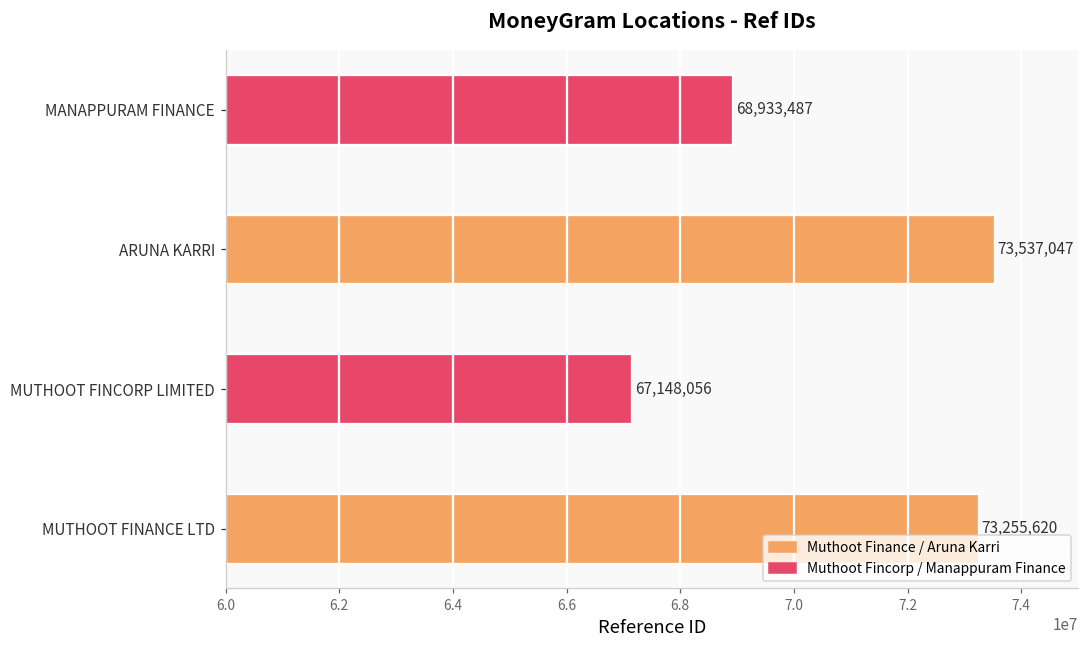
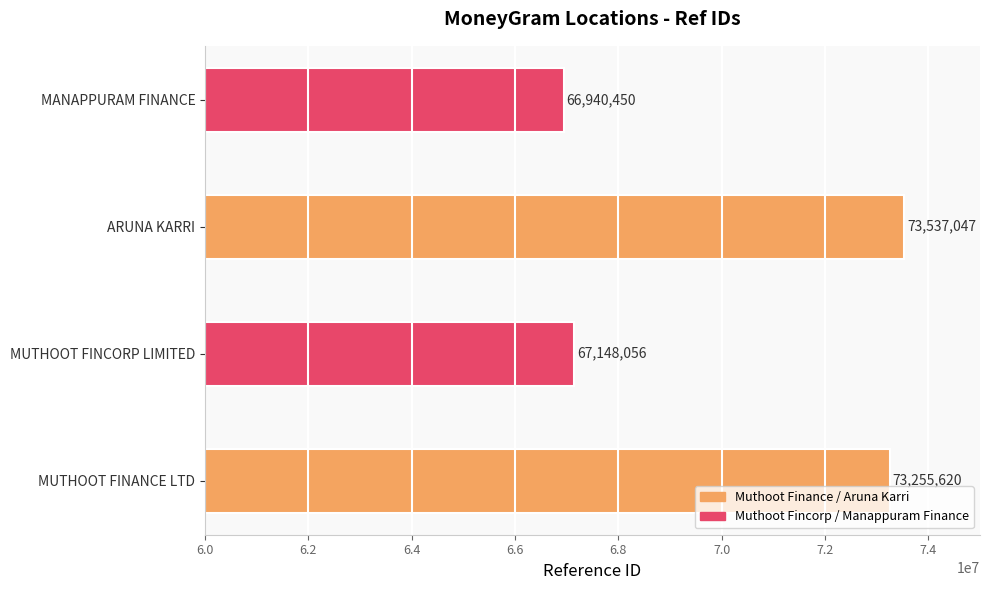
MANAPPURAM FINANCE: 68,933,487 -> 66,940,450
